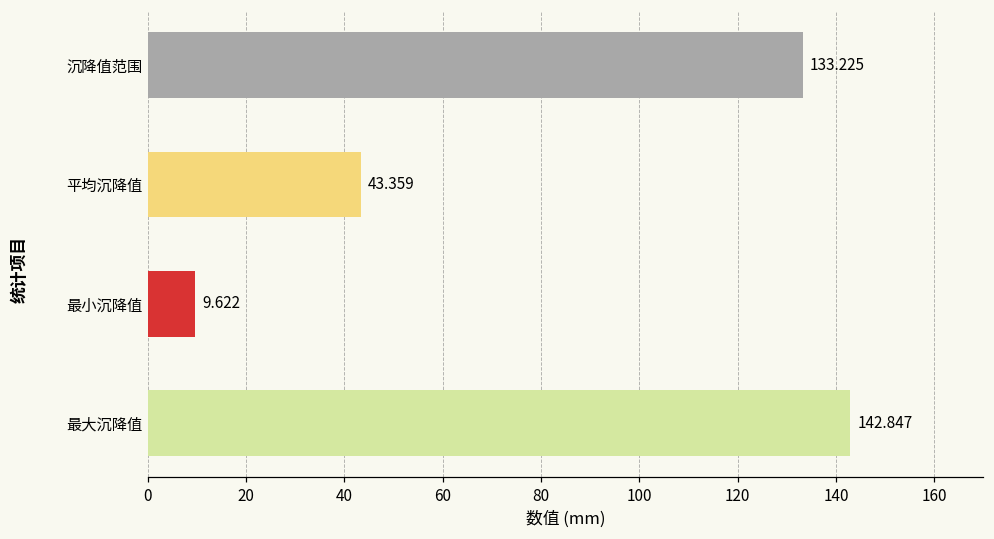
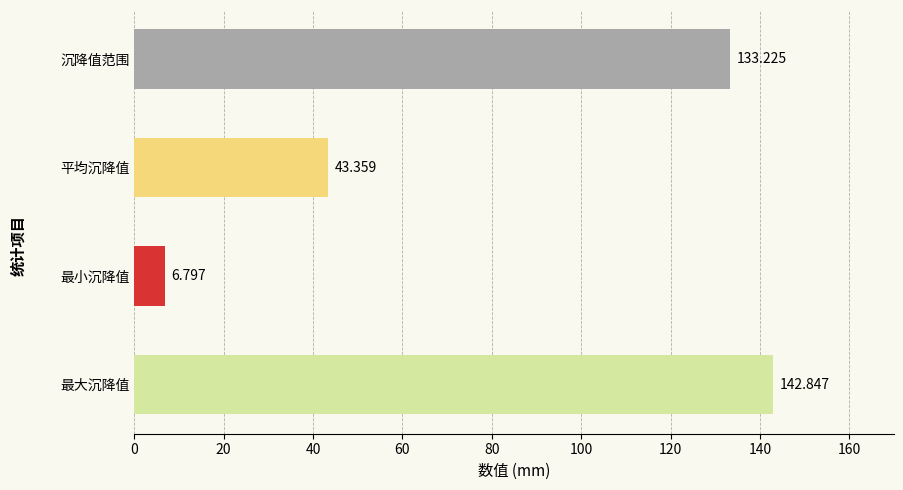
最小沉降值: 9.622 -> 6.797
